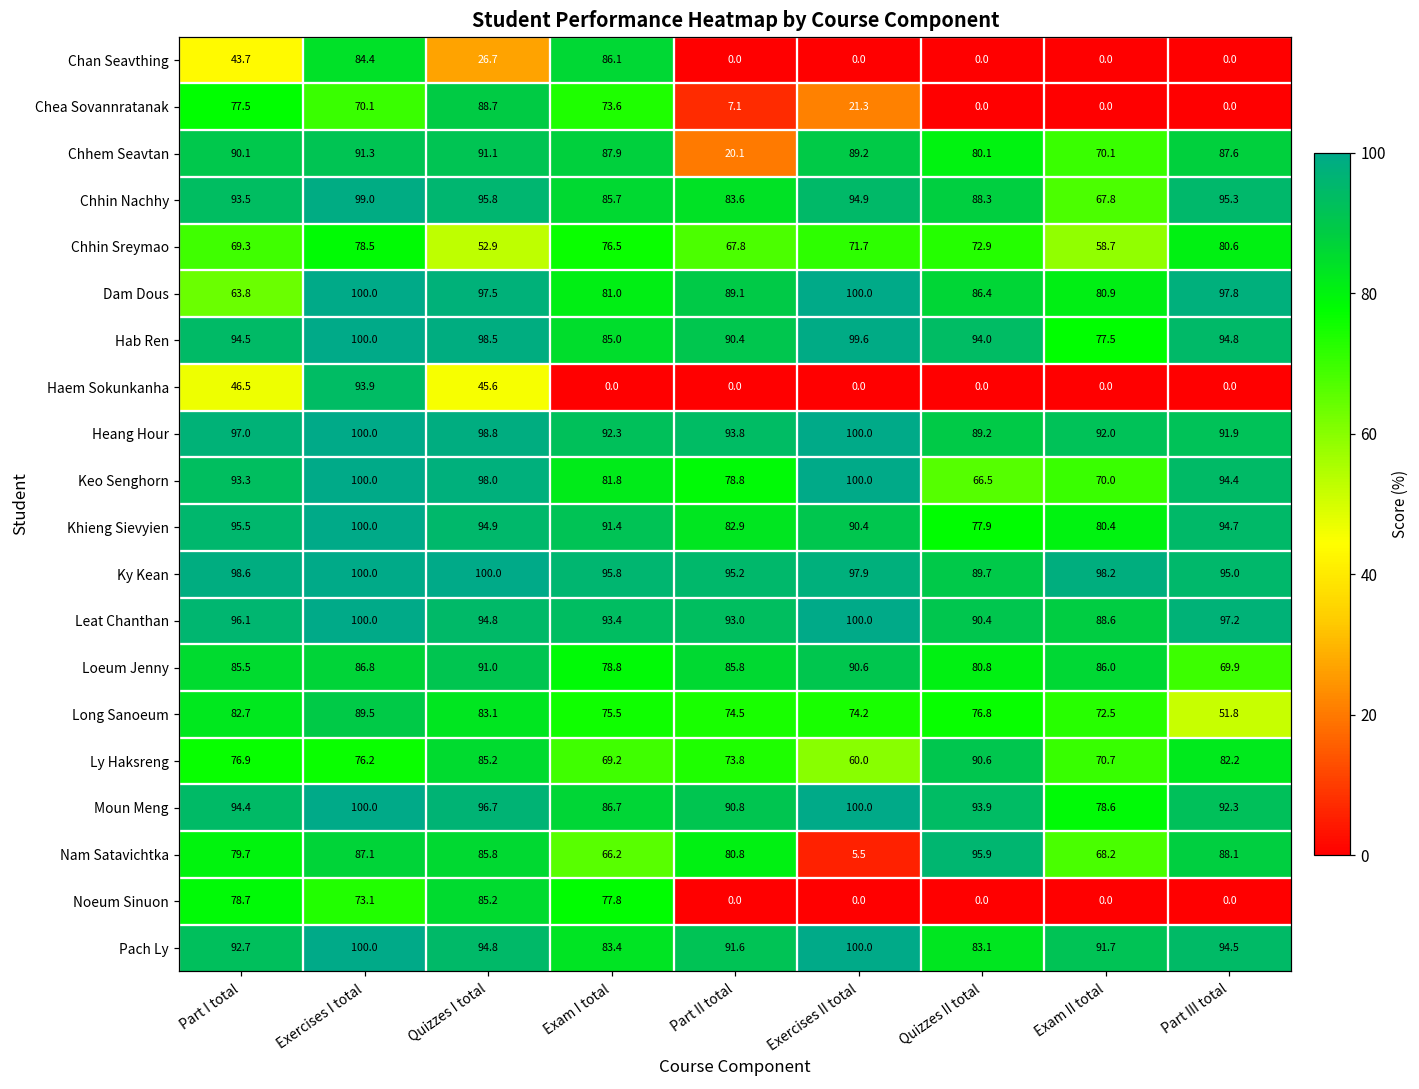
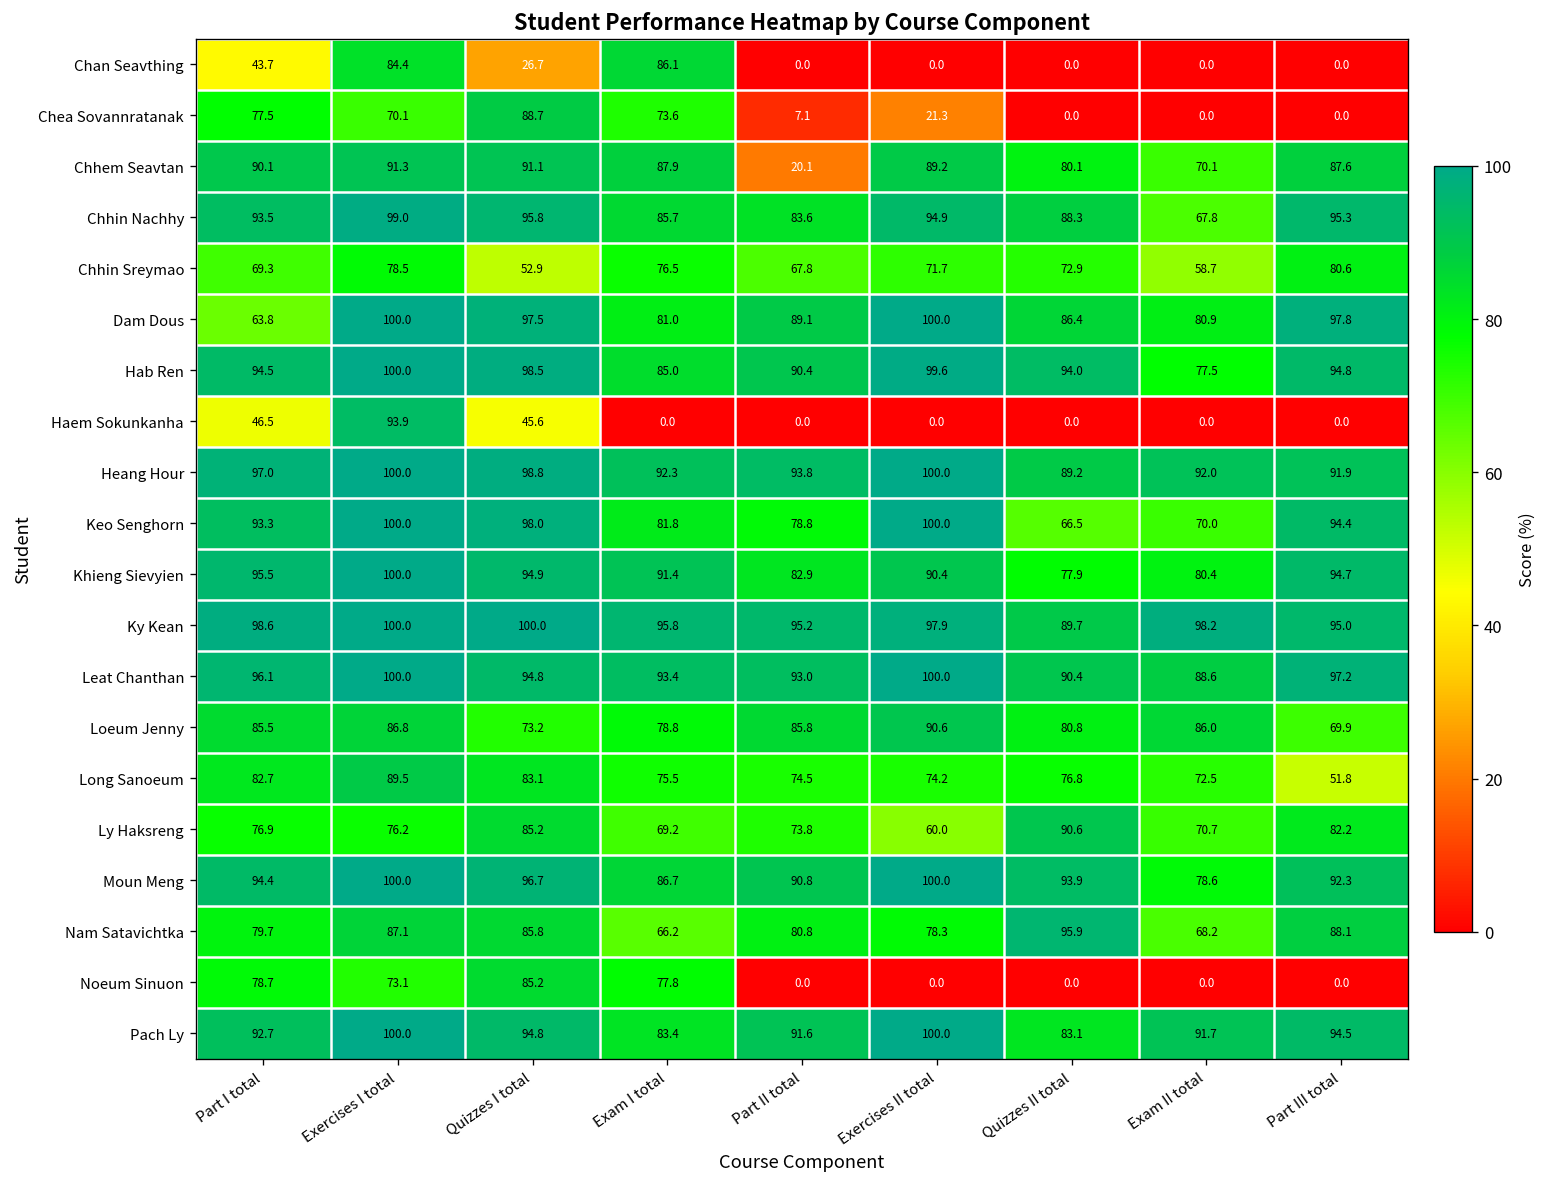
Loeum Jenny, Quizzes I total: 91.0 -> 73.2
Nam Satavichtka, Exercises II total: 5.5 -> 78.3
